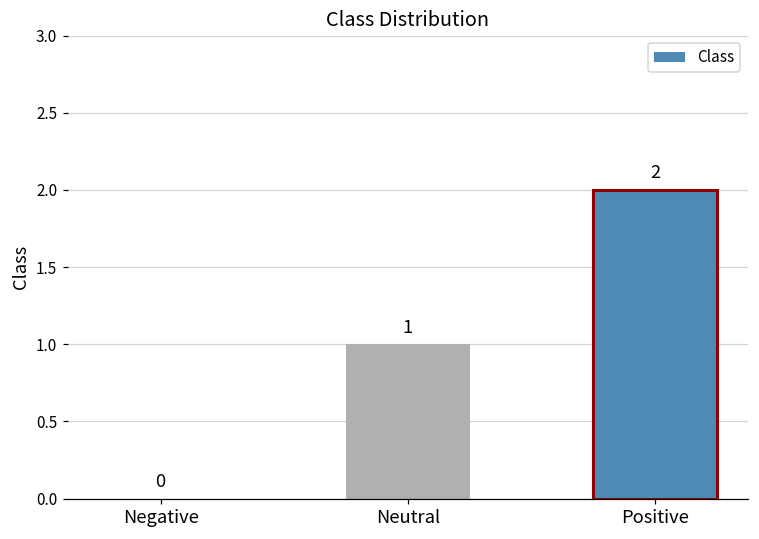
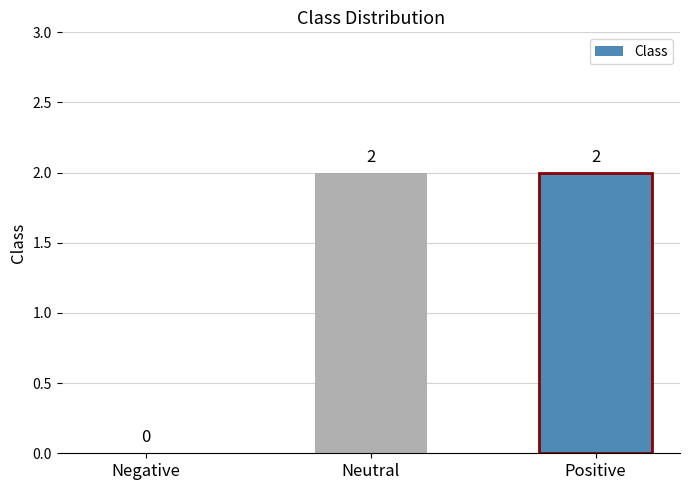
Neutral: 1 -> 2
